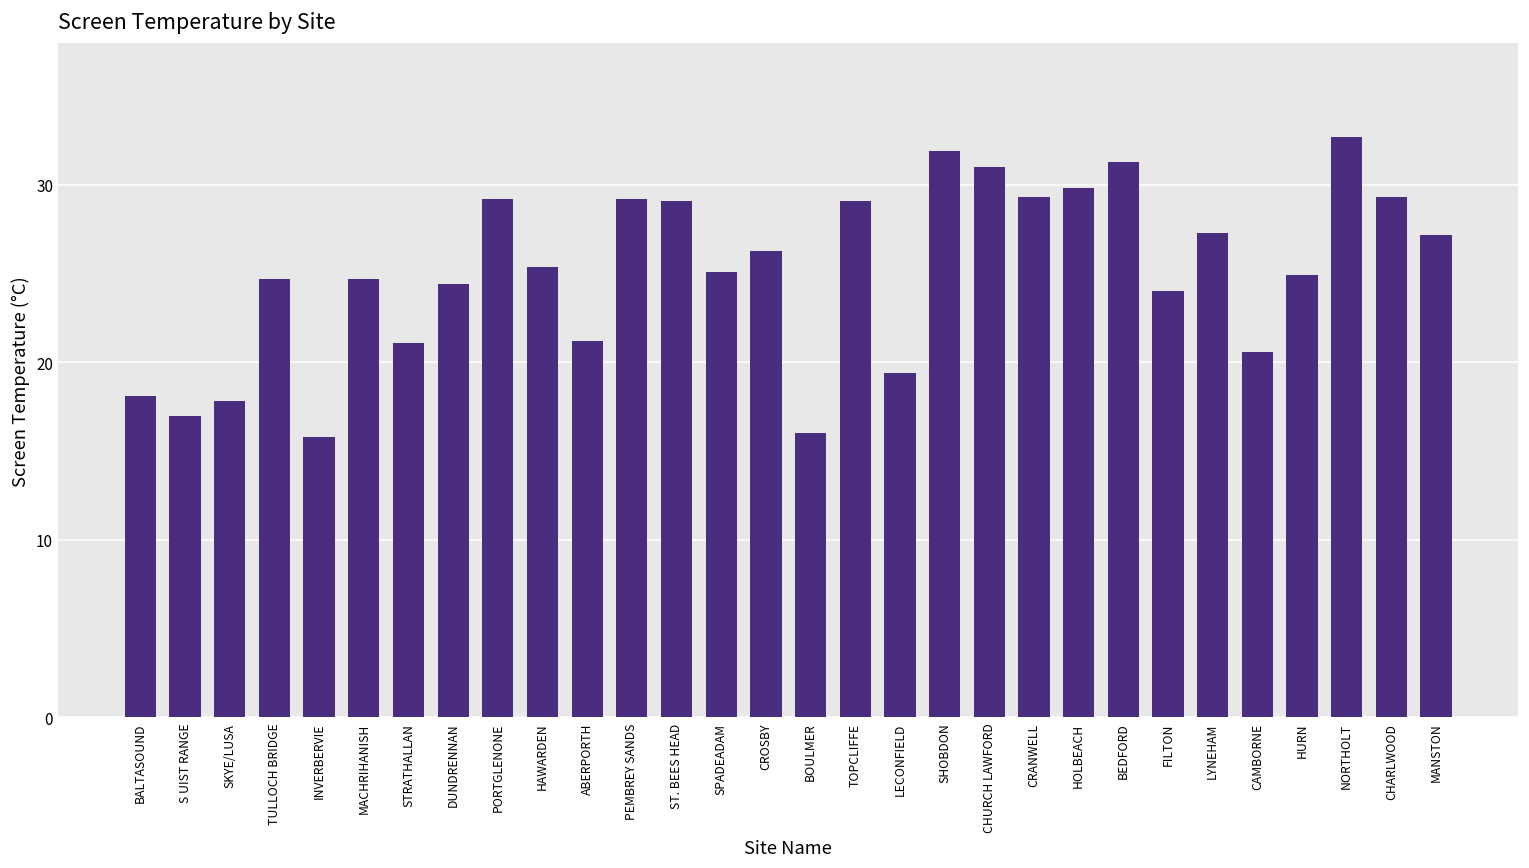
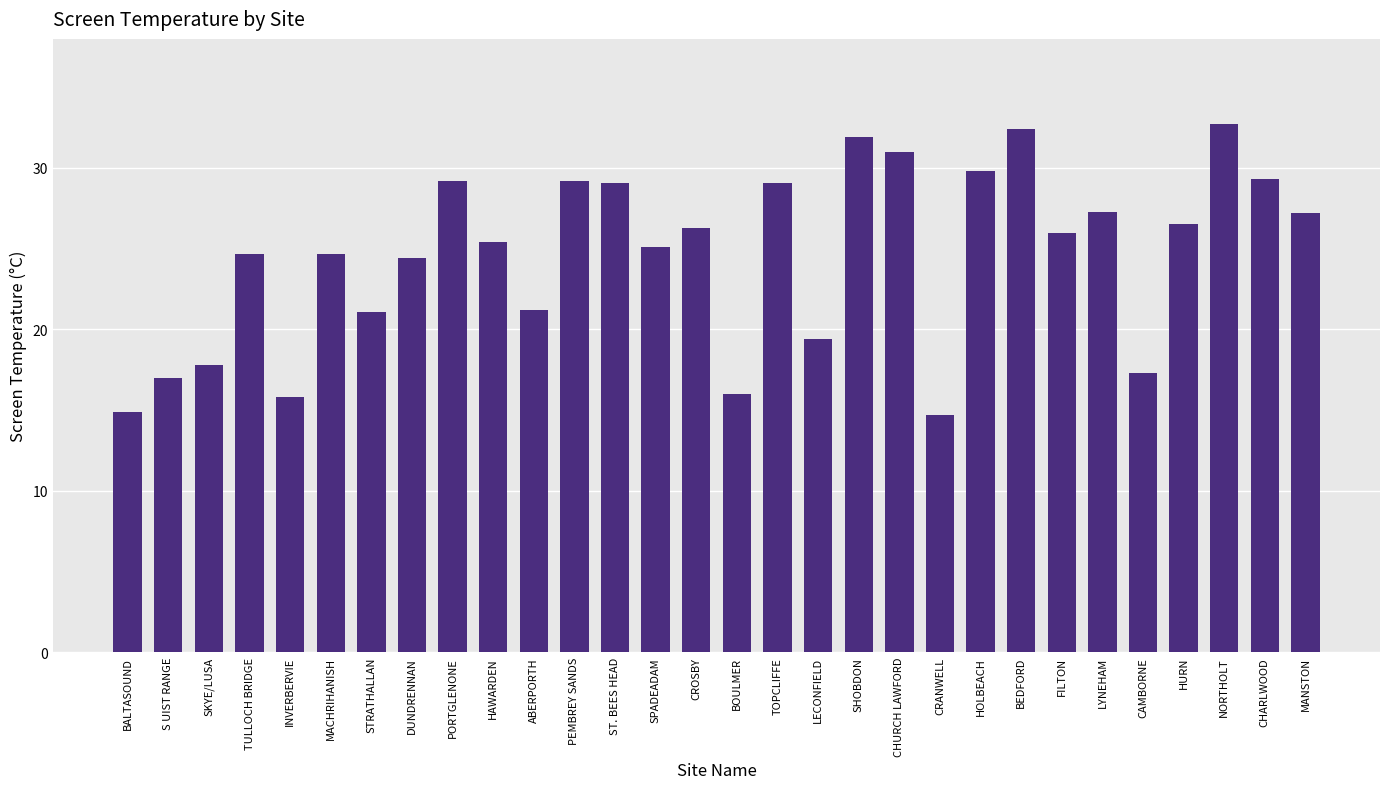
BALTASOUND: 18.1 -> 14.9
CRANWELL: 29.3 -> 14.7
BEDFORD: 31.3 -> 32.4
FILTON: 24 -> 26
CAMBORNE: 20.6 -> 17.3
HURN: 24.9 -> 26.5
